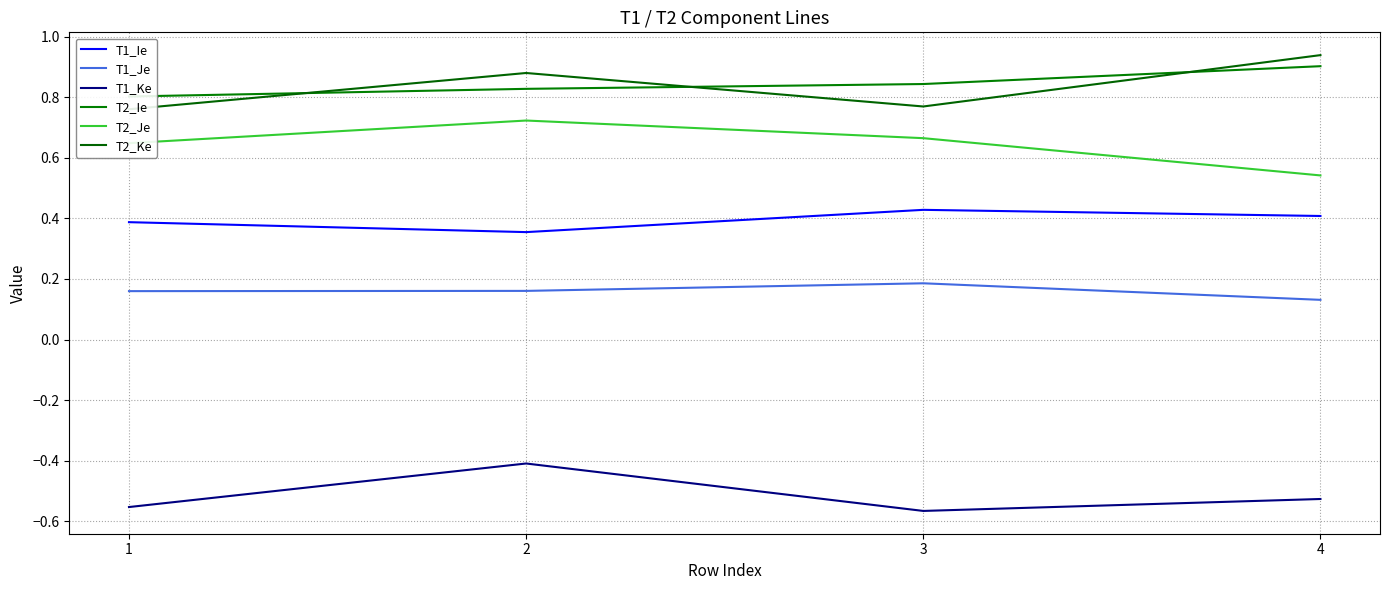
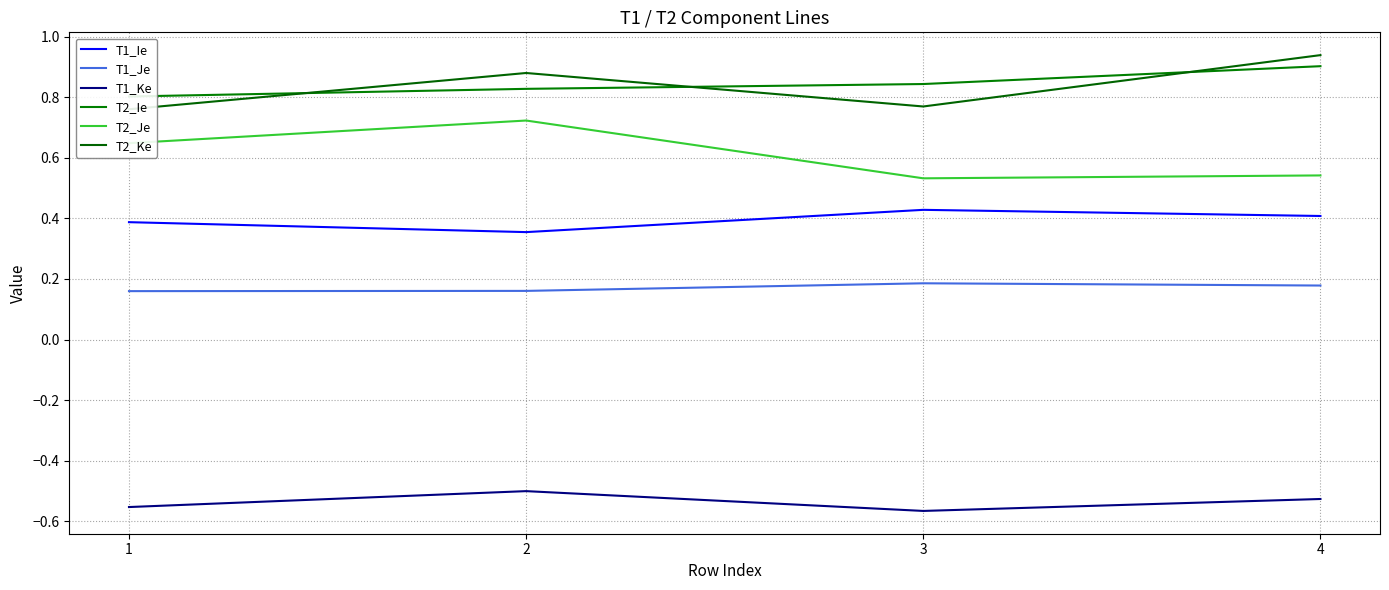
T1_Ke, 2: -0.41 -> -0.50
T2_Je, 3: 0.66 -> 0.53
T1_Je, 4: 0.13 -> 0.18
